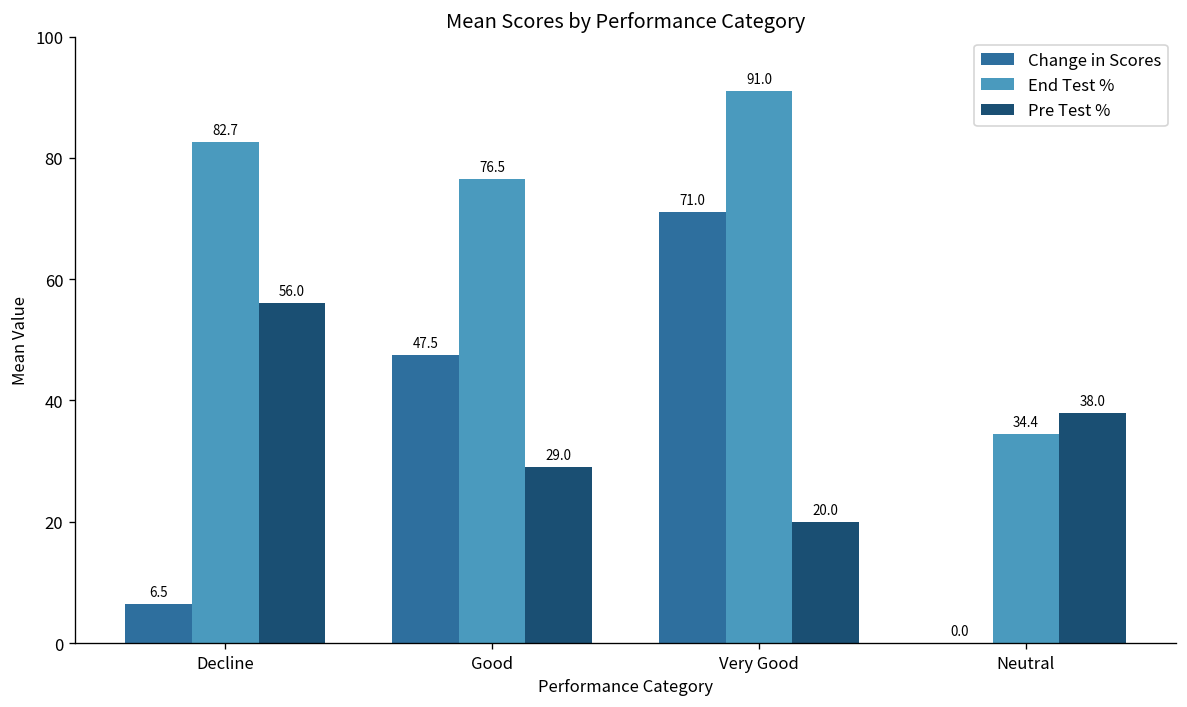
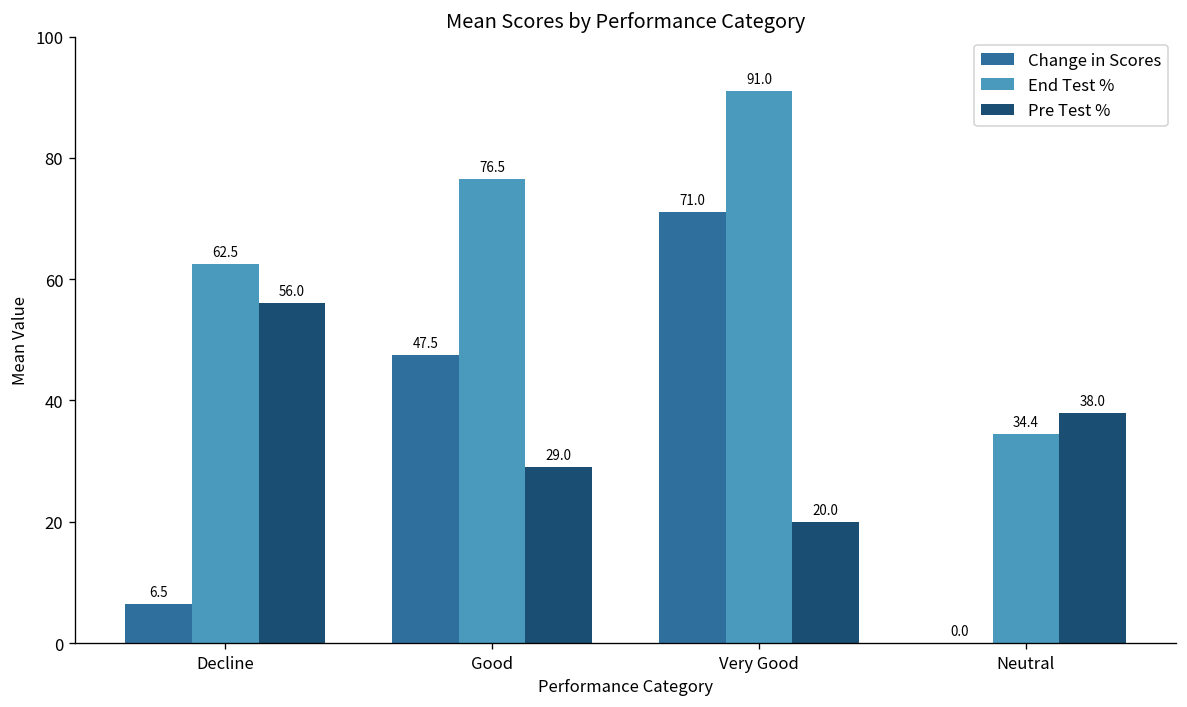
End Test %, Decline: 82.7 -> 62.5
